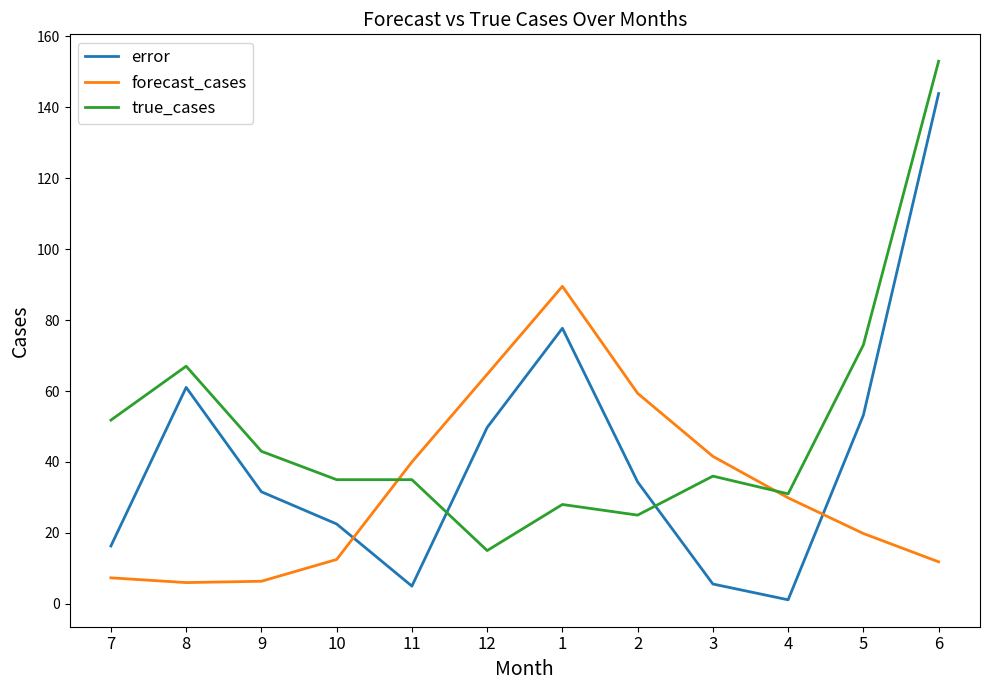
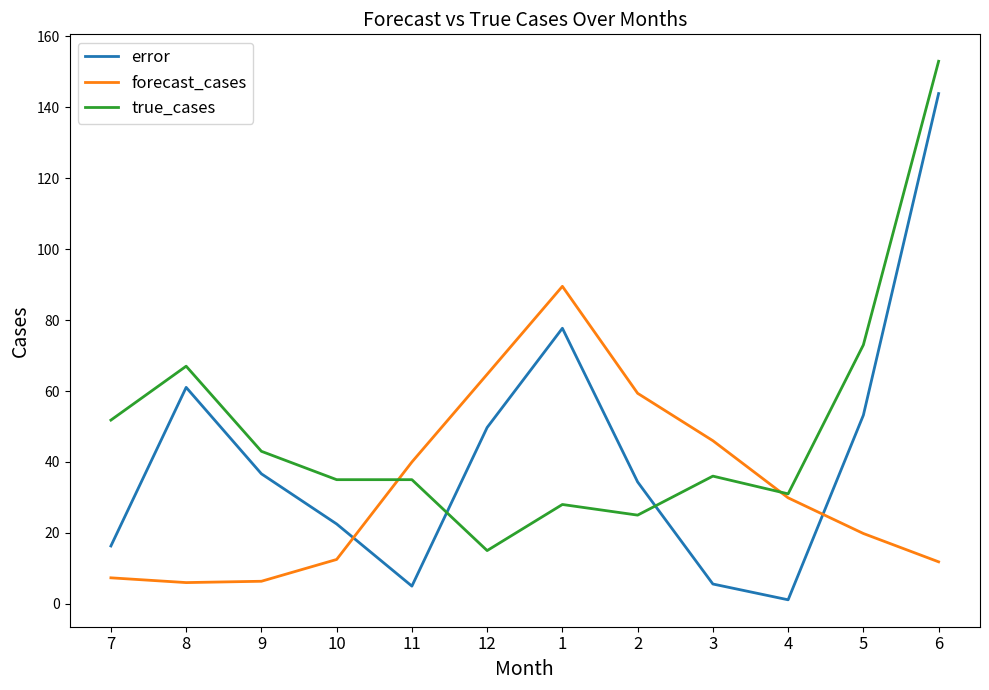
error, 9: 32 -> 37
forecast_cases, 3: 42 -> 46
